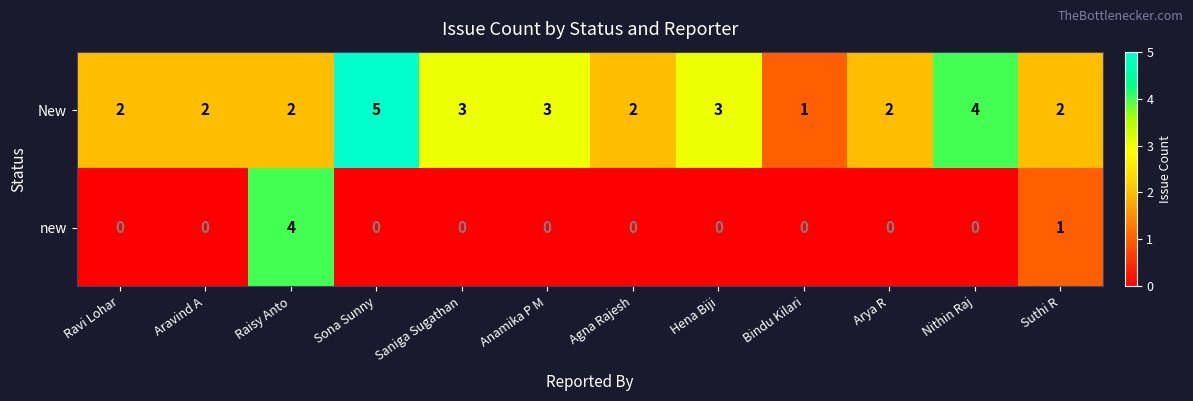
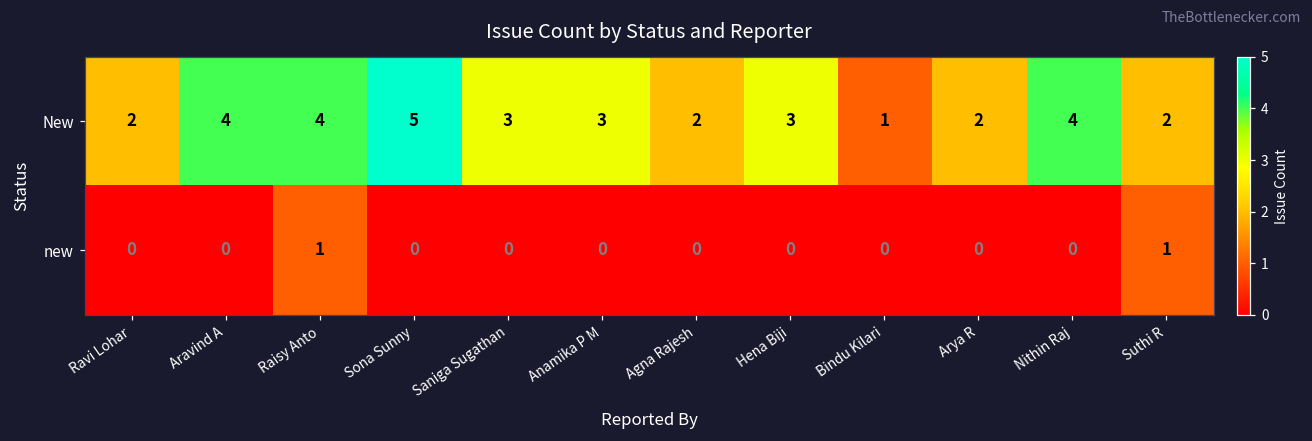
New, Aravind A: 2 -> 4
New, Raisy Anto: 2 -> 4
new, Raisy Anto: 4 -> 1
